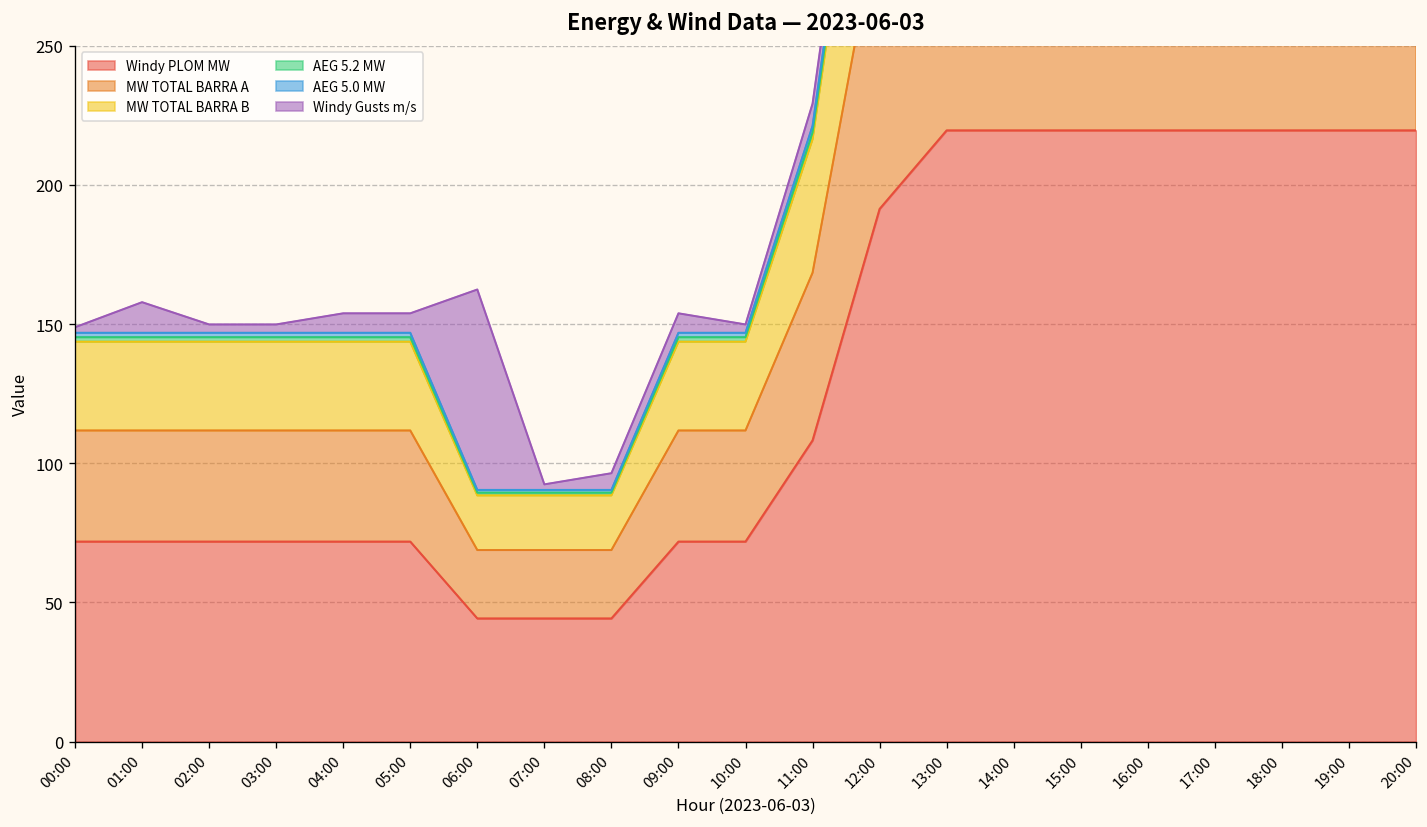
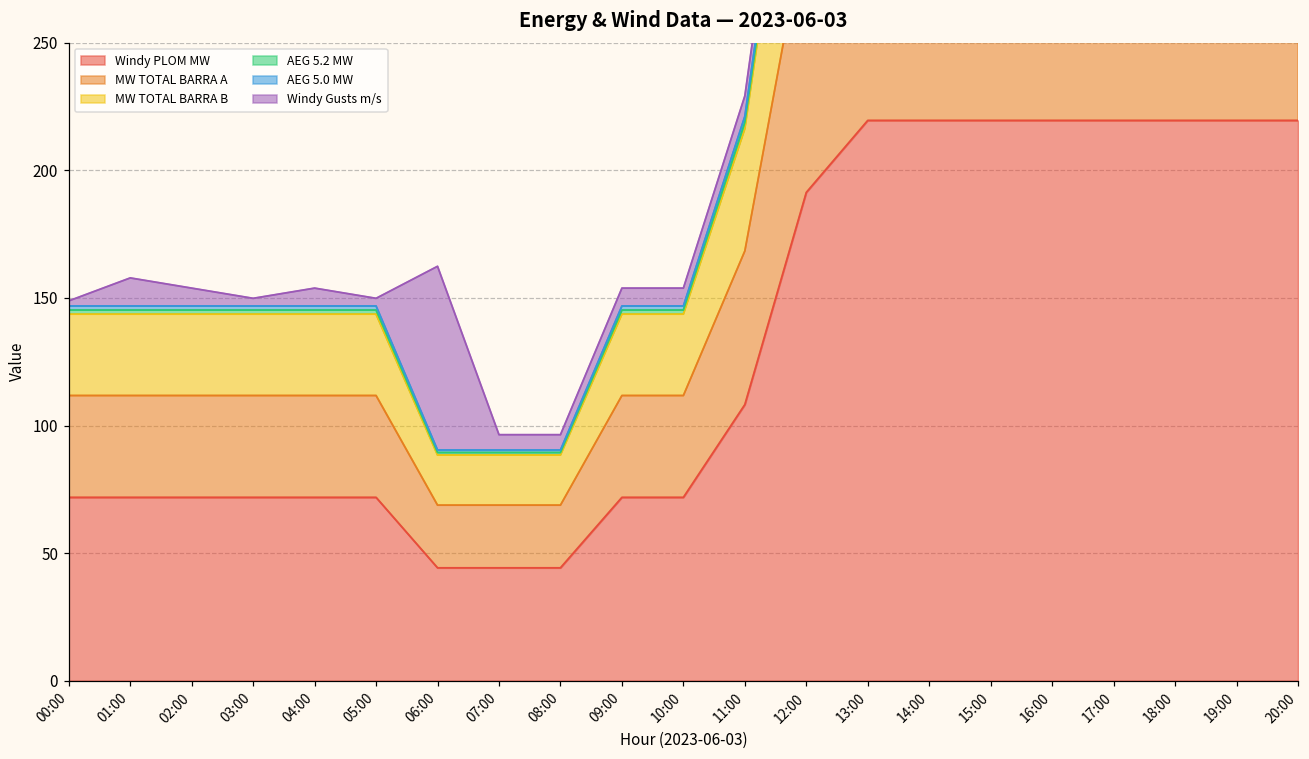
Windy Gusts m/s, 02:00: 3 -> 7
Windy Gusts m/s, 05:00: 7 -> 3
Windy Gusts m/s, 07:00: 2 -> 6
Windy Gusts m/s, 10:00: 3 -> 7
